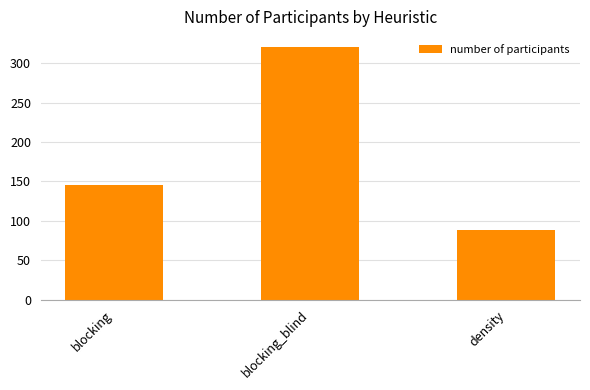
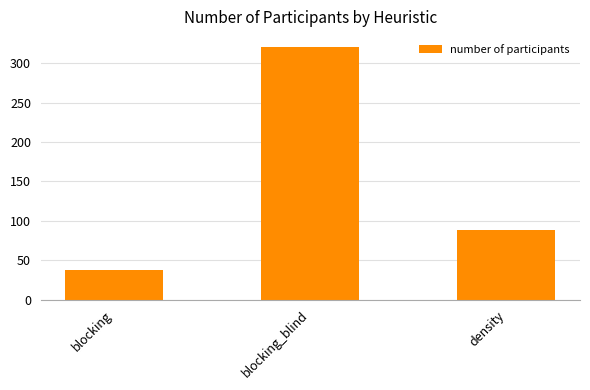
blocking: 150 -> 40
